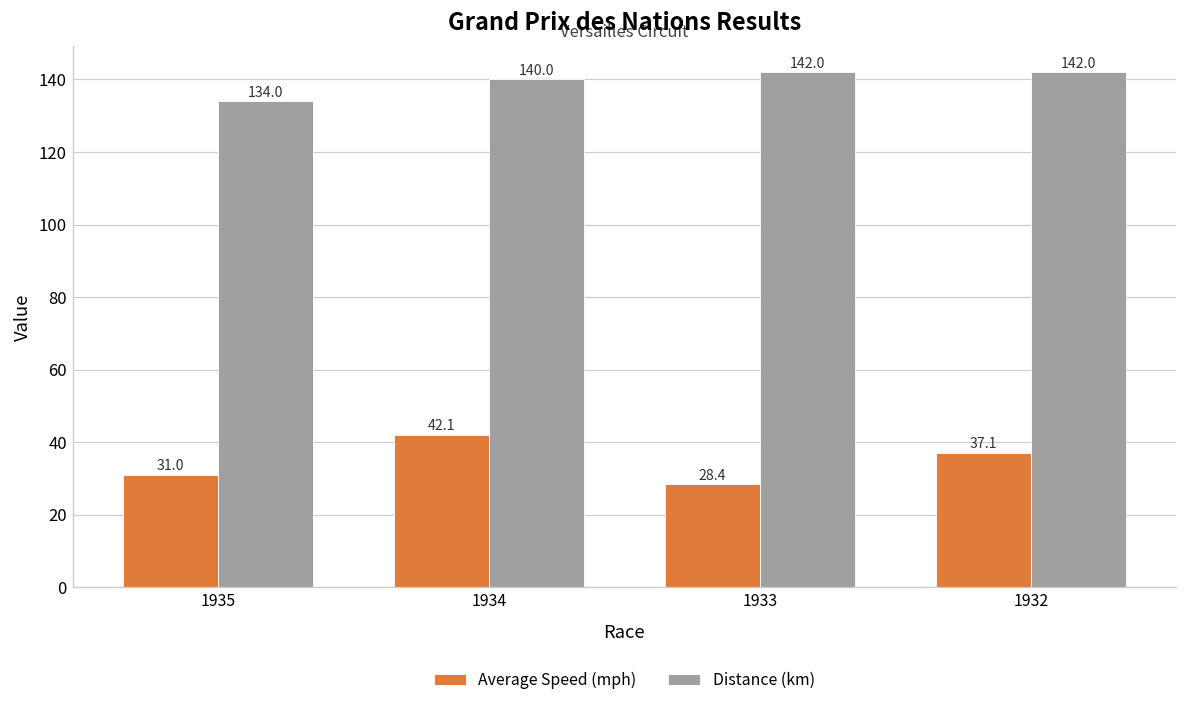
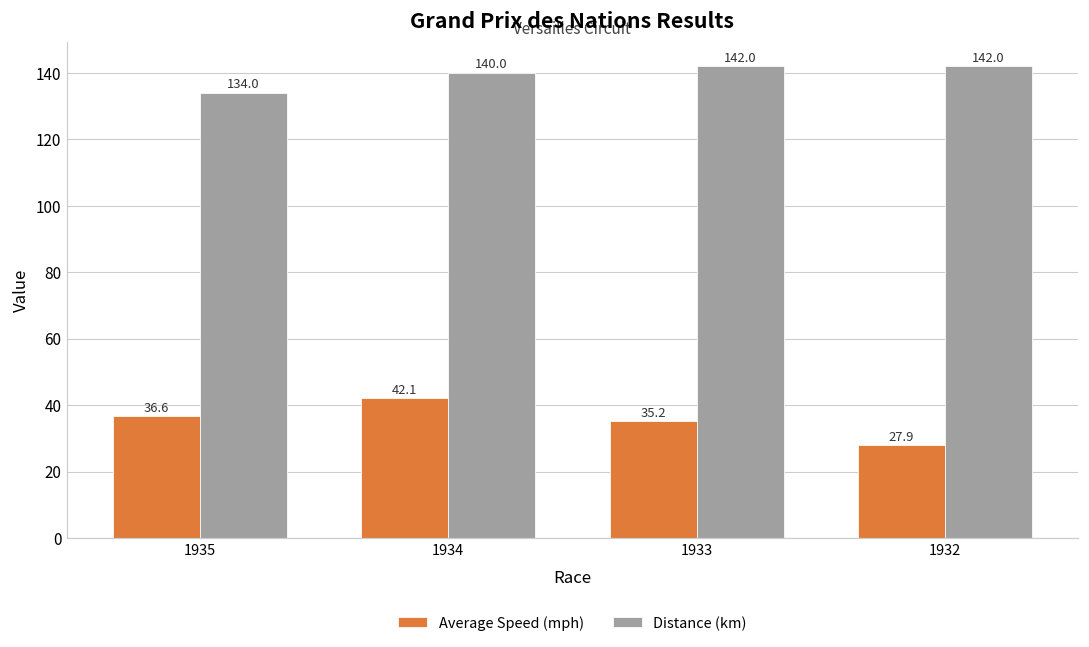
Average Speed (mph), 1935: 31.0 -> 36.6
Average Speed (mph), 1933: 28.4 -> 35.2
Average Speed (mph), 1932: 37.1 -> 27.9
